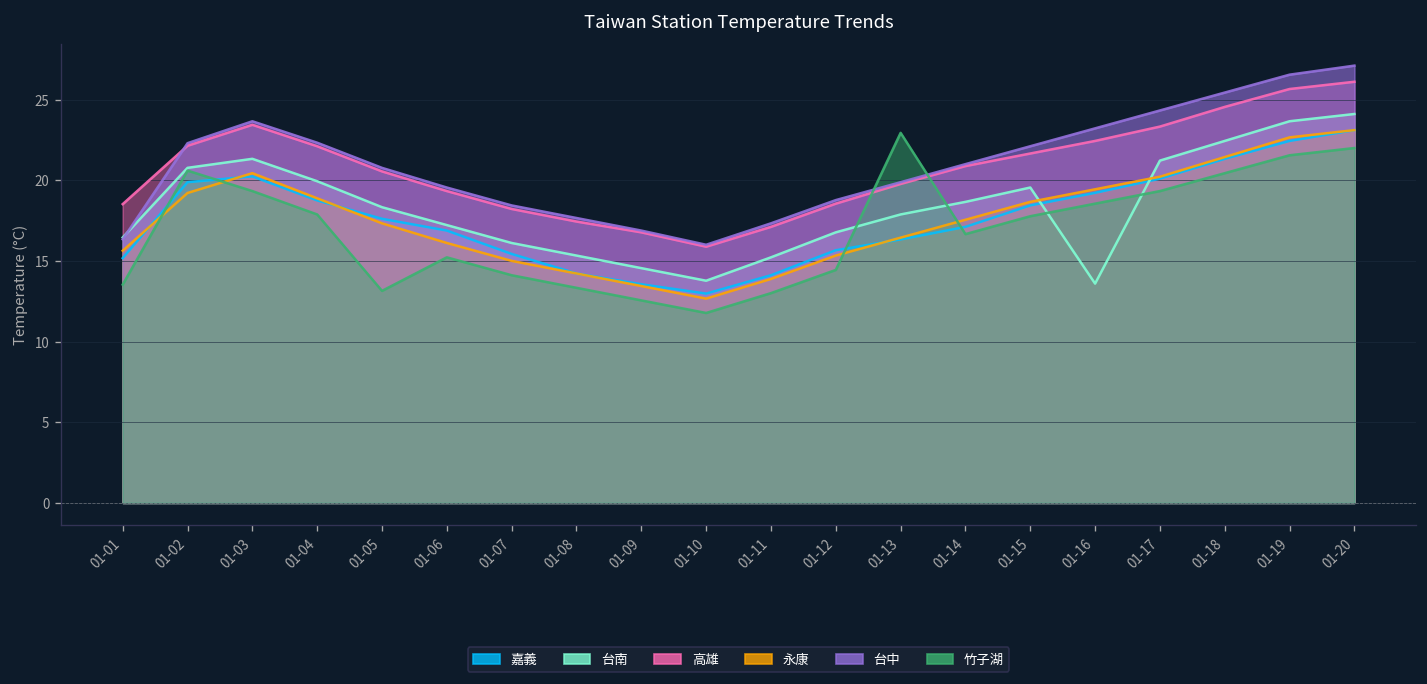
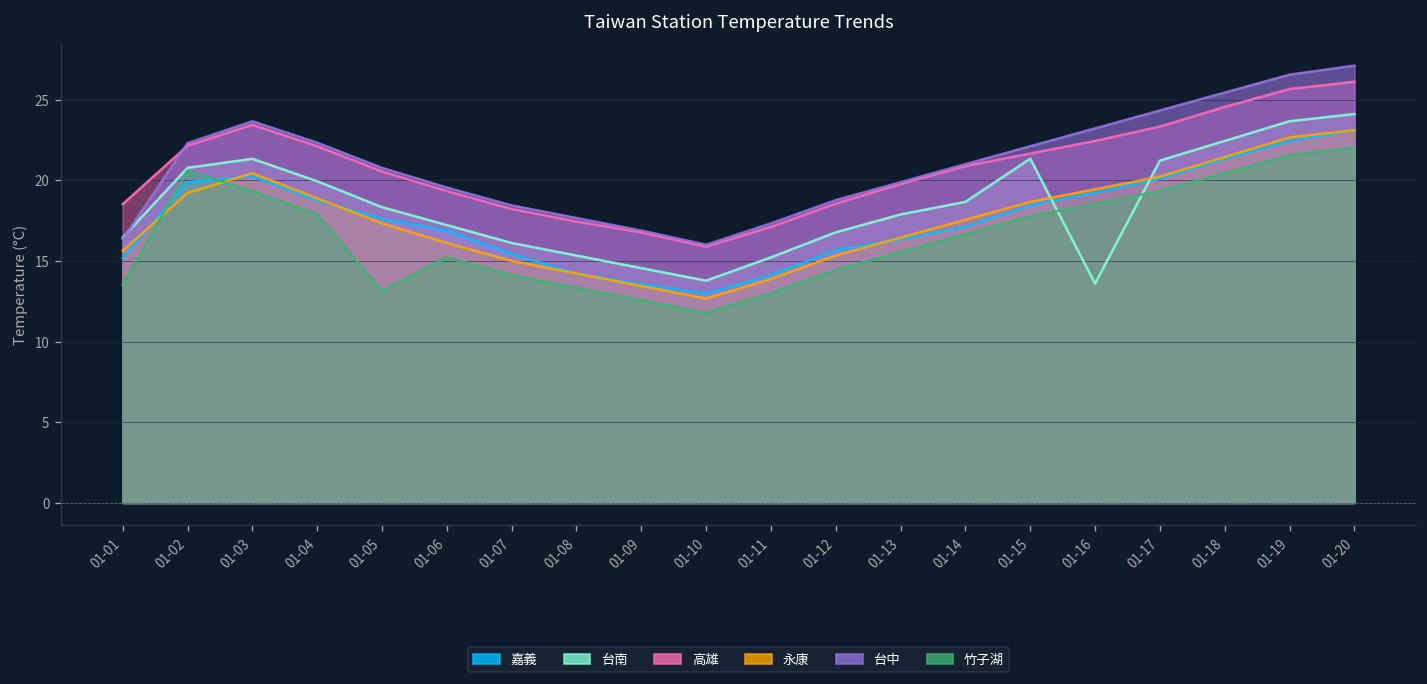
竹子湖, 01-13: 23.0 -> 15.6
台南, 01-15: 19.6 -> 21.4
